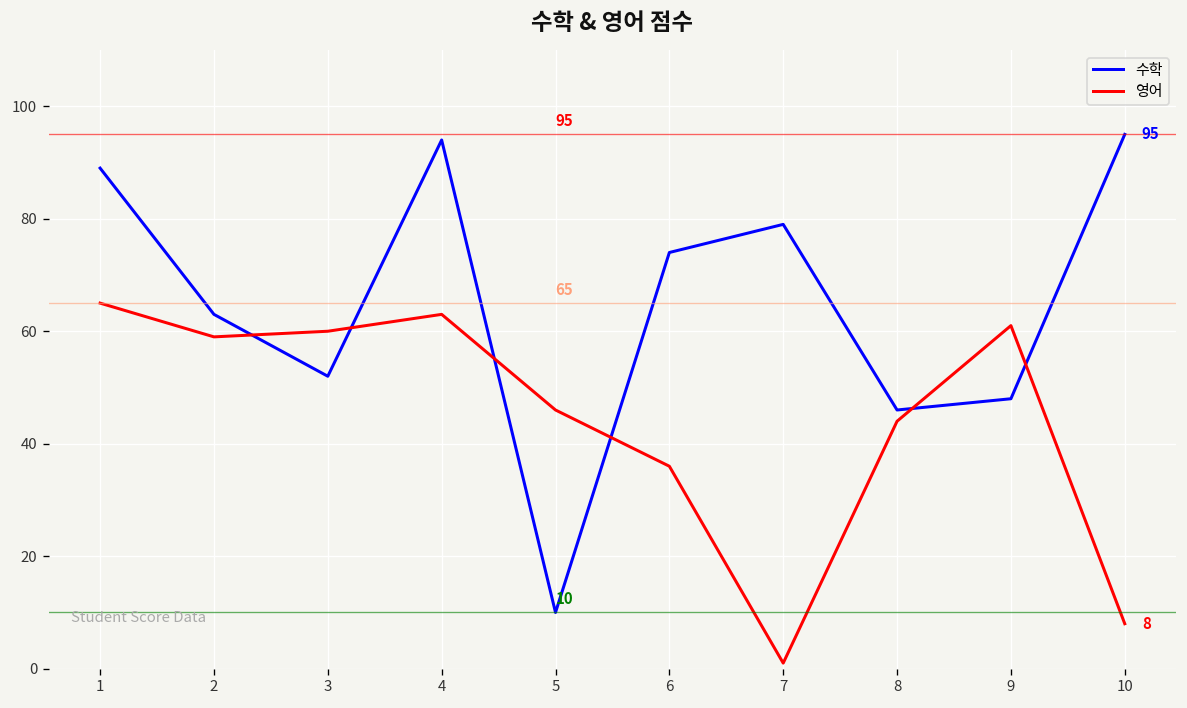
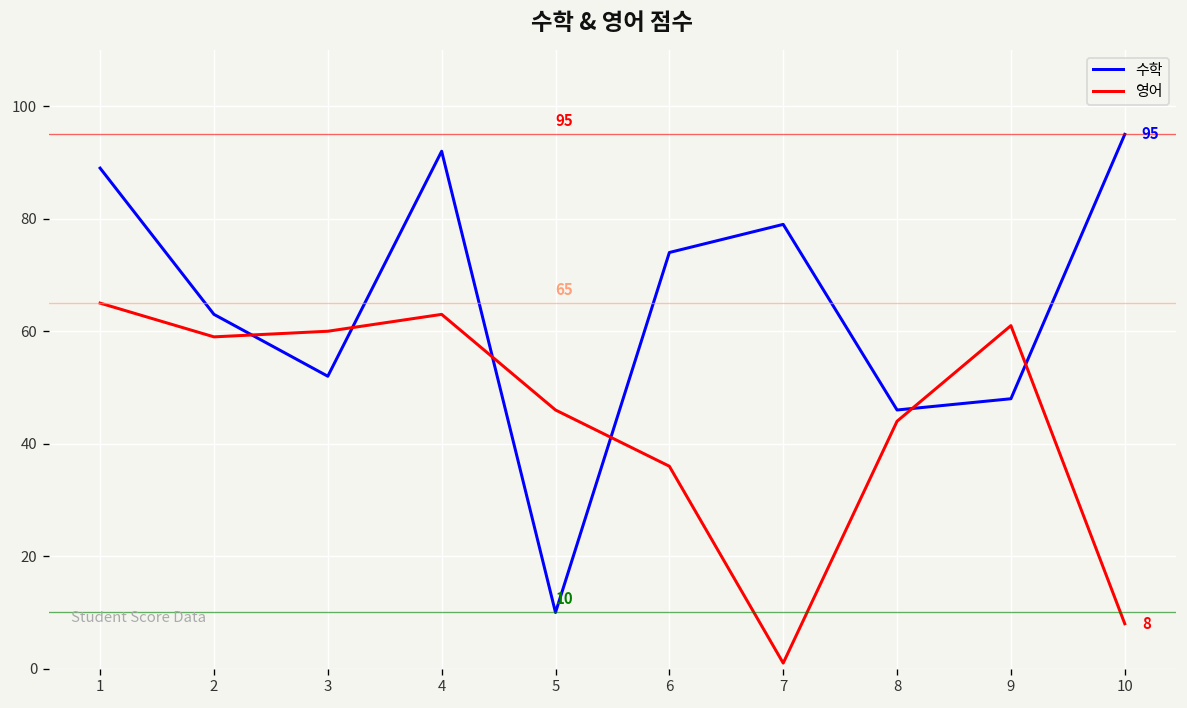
수학, 4: 94 -> 92
